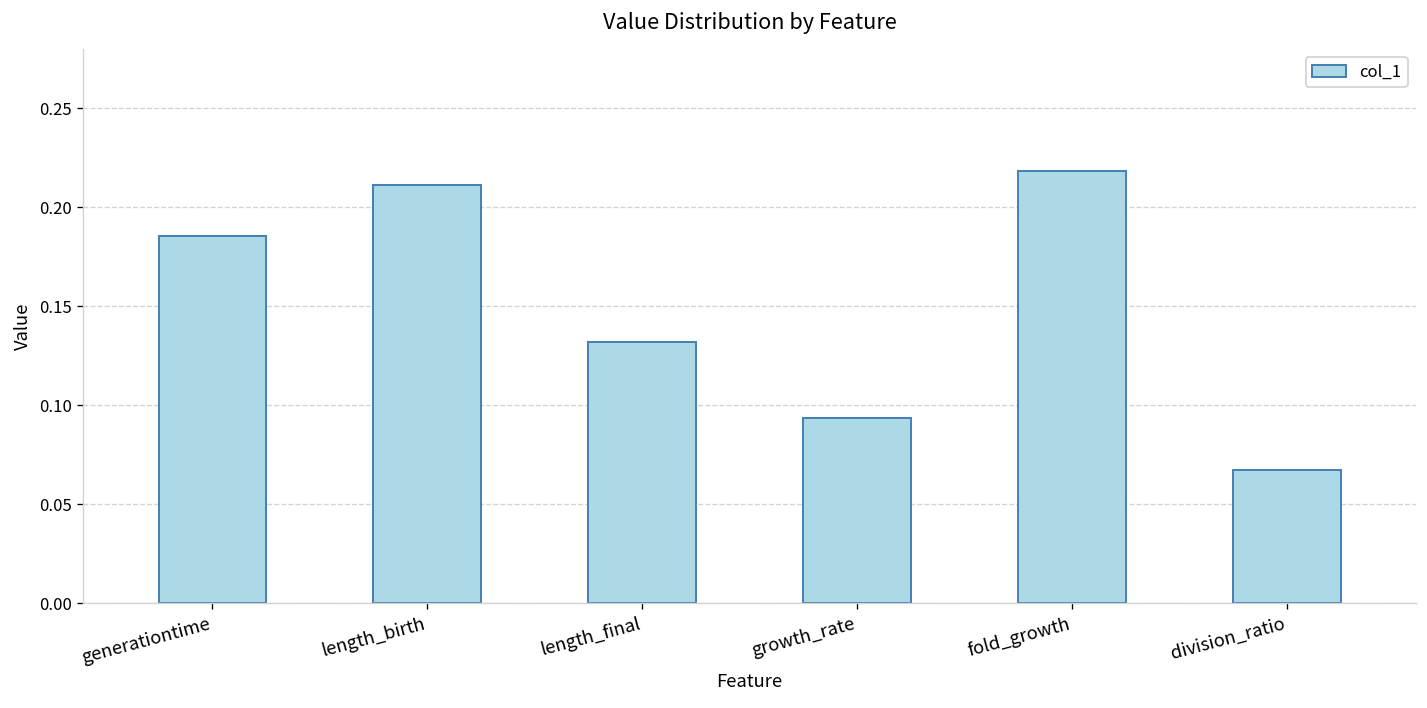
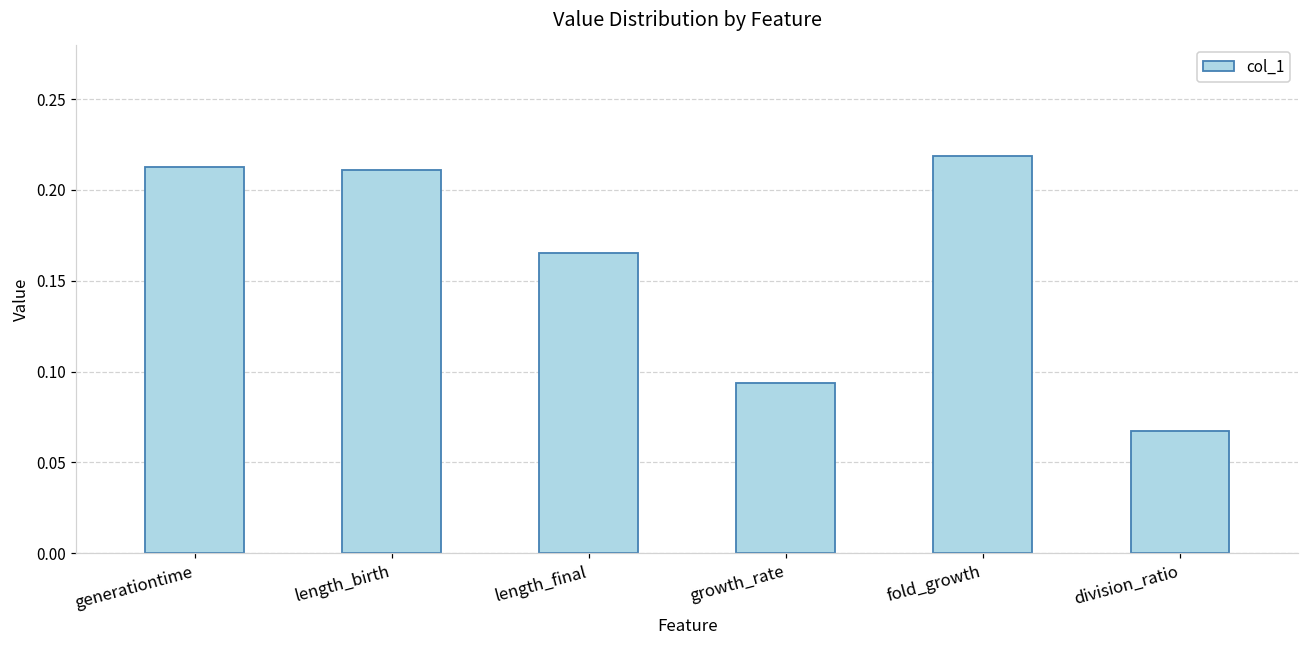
generationtime: 0.186 -> 0.213
length_final: 0.132 -> 0.165
